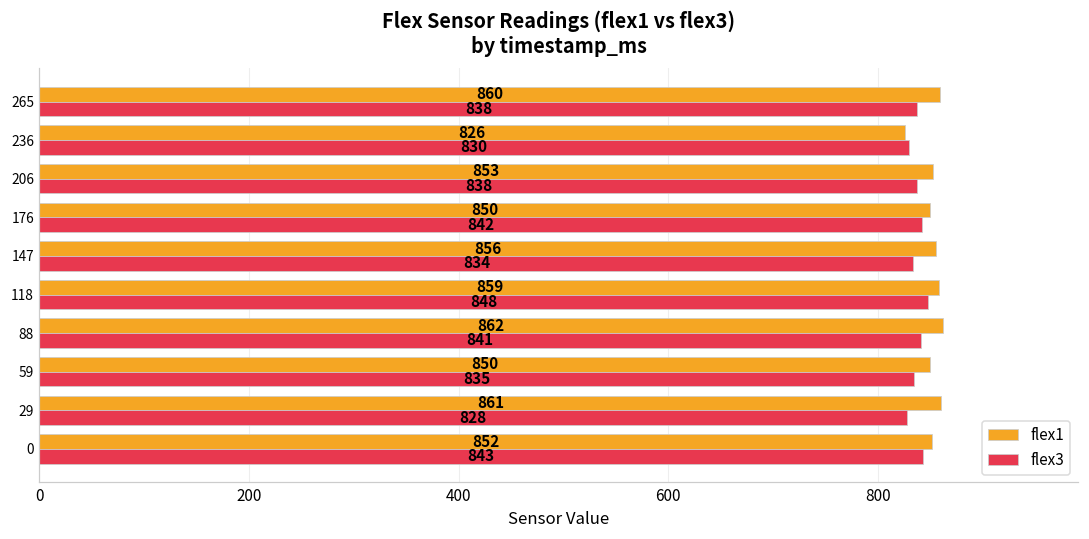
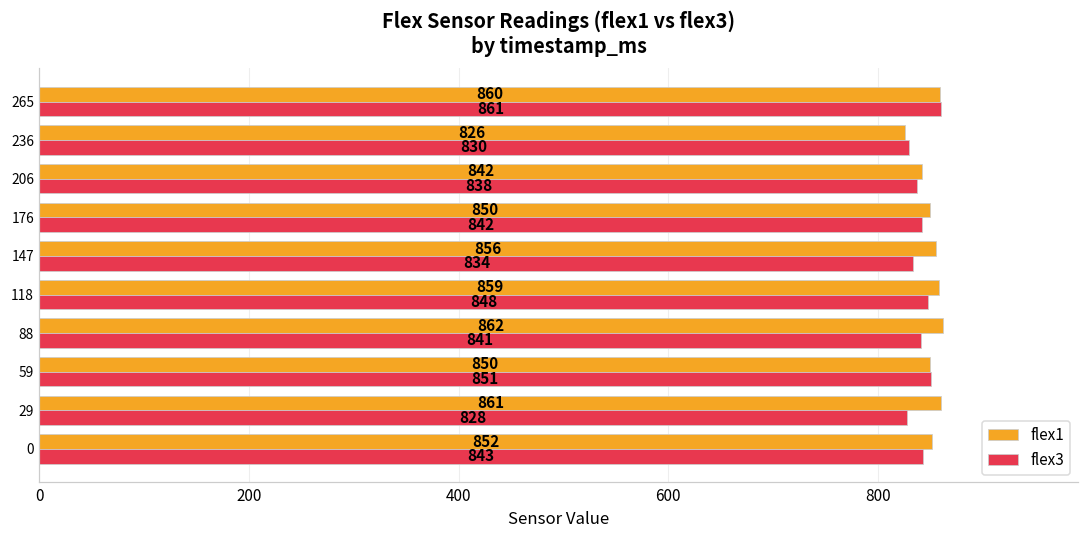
flex3, 265: 838 -> 861
flex1, 206: 853 -> 842
flex3, 59: 835 -> 851
